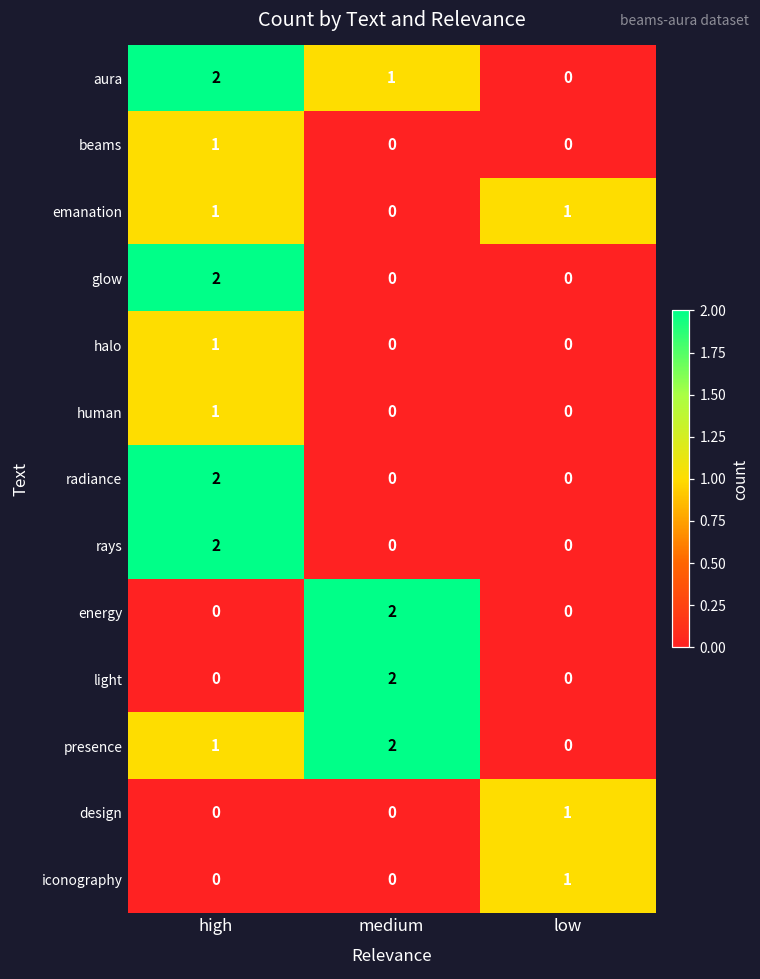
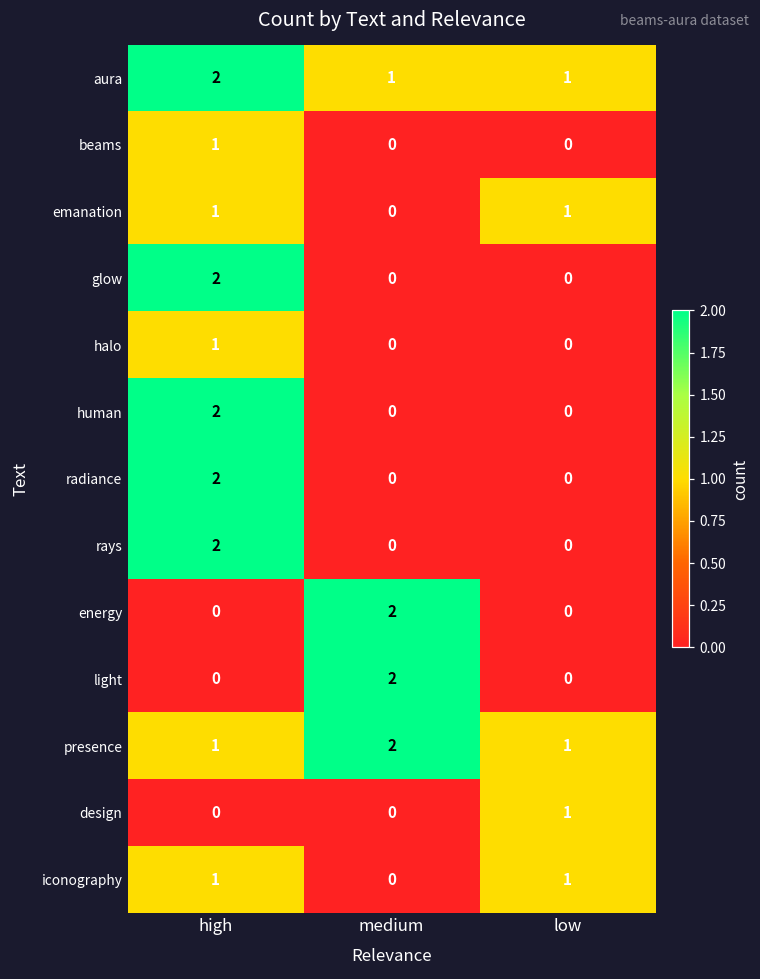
aura, low: 0 -> 1
human, high: 1 -> 2
presence, low: 0 -> 1
iconography, high: 0 -> 1
